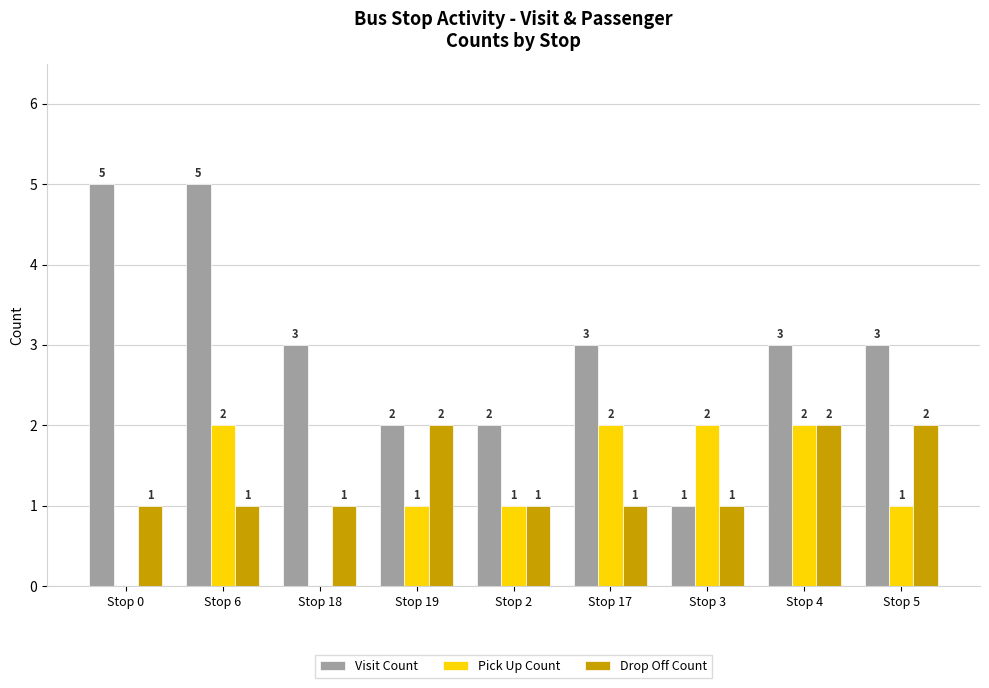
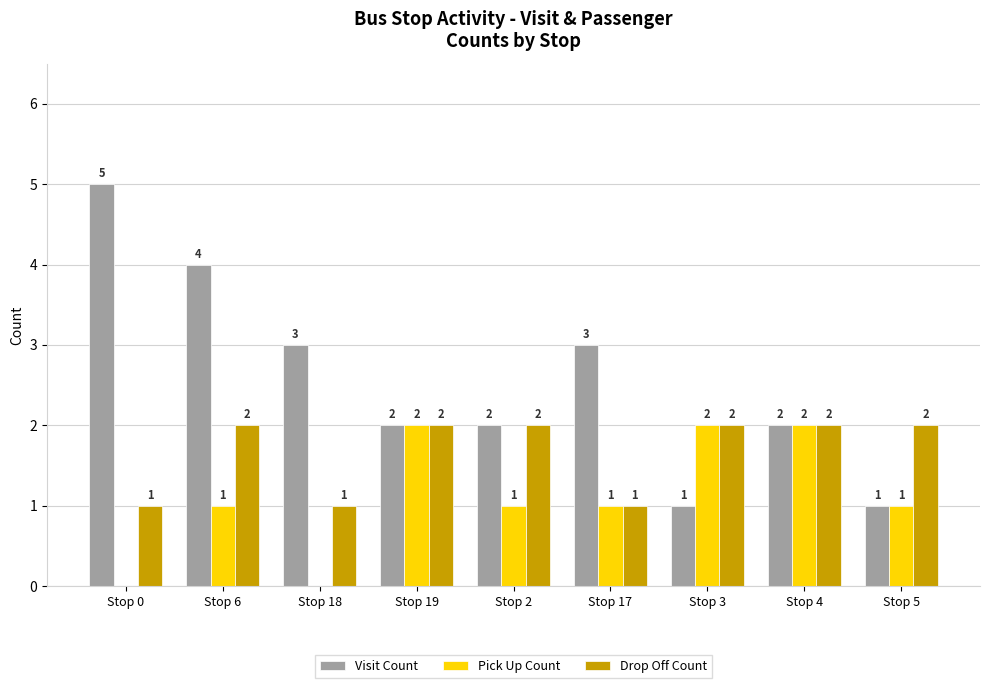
Visit Count, Stop 6: 5 -> 4
Pick Up Count, Stop 6: 2 -> 1
Drop Off Count, Stop 6: 1 -> 2
Pick Up Count, Stop 19: 1 -> 2
Drop Off Count, Stop 2: 1 -> 2
Pick Up Count, Stop 17: 2 -> 1
Drop Off Count, Stop 3: 1 -> 2
Visit Count, Stop 4: 3 -> 2
Visit Count, Stop 5: 3 -> 1
